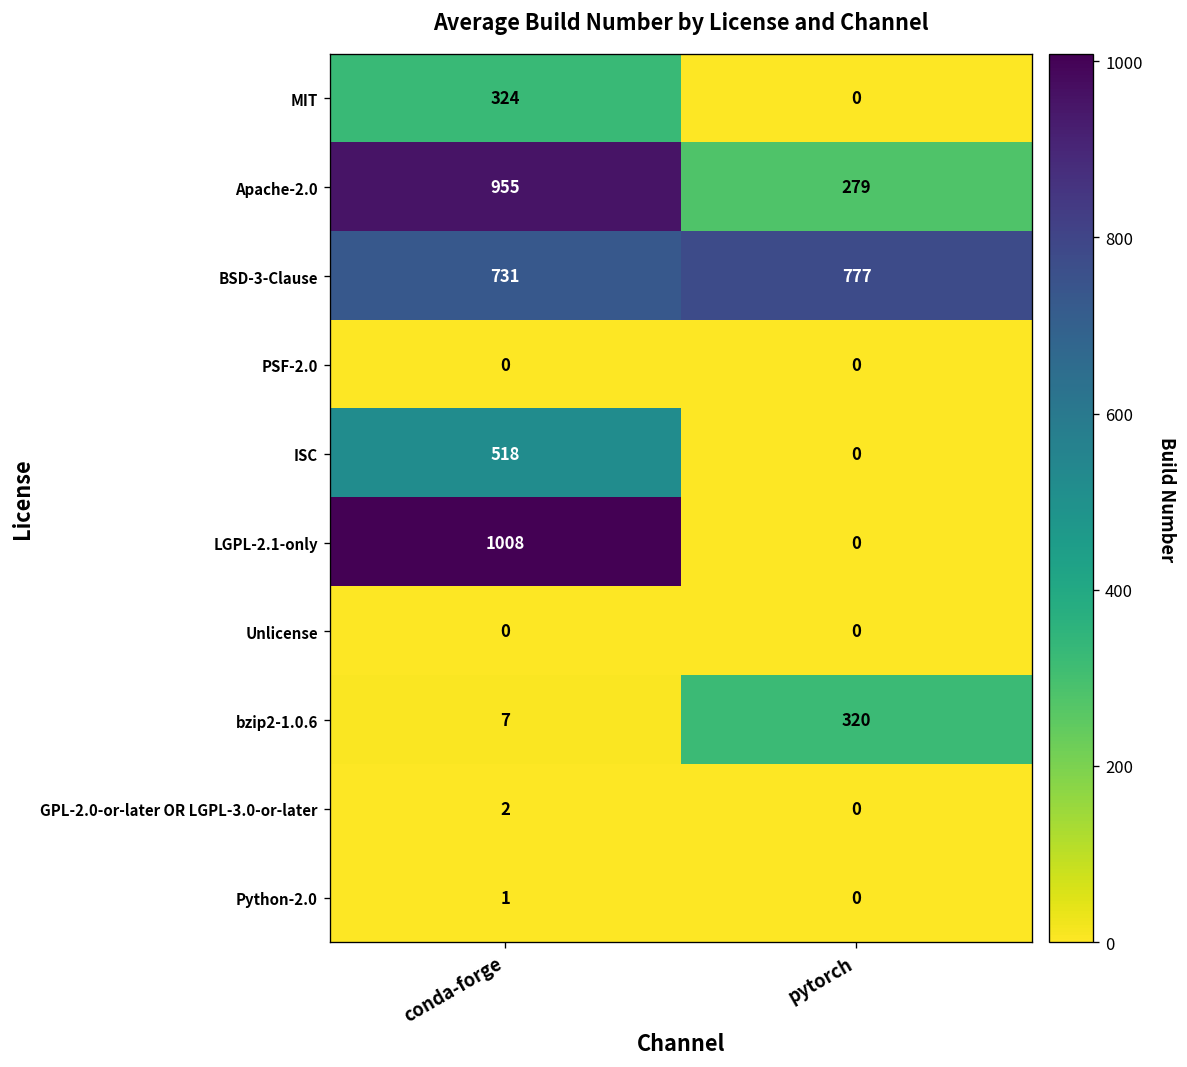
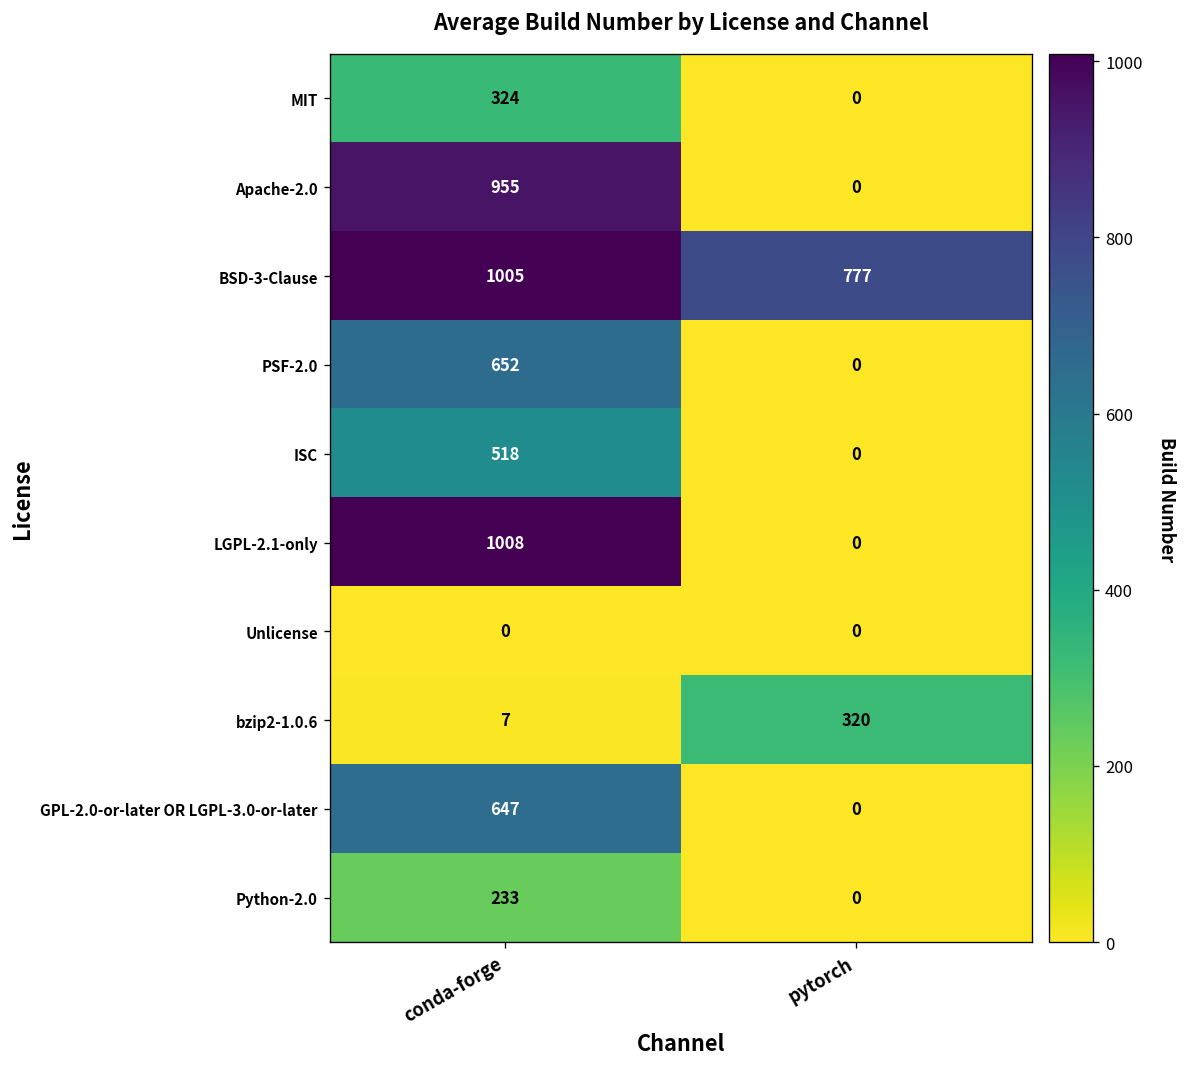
Apache-2.0, pytorch: 279 -> 0
BSD-3-Clause, conda-forge: 731 -> 1005
PSF-2.0, conda-forge: 0 -> 652
GPL-2.0-or-later OR LGPL-3.0-or-later, conda-forge: 2 -> 647
Python-2.0, conda-forge: 1 -> 233
